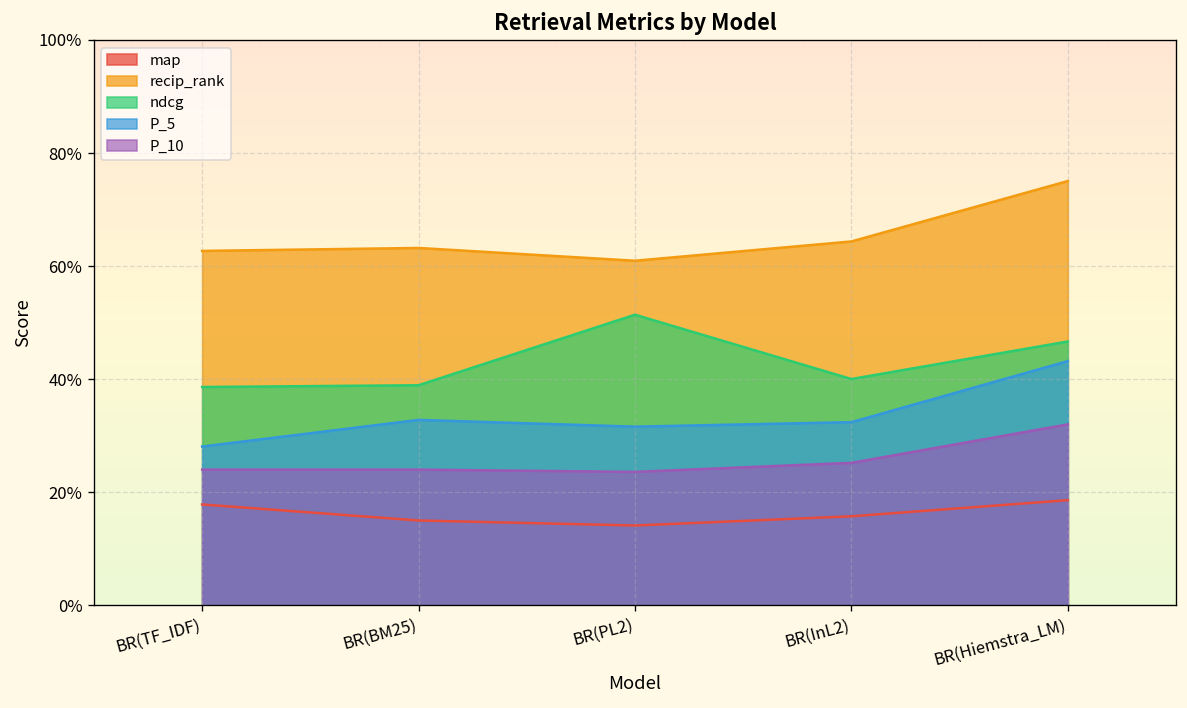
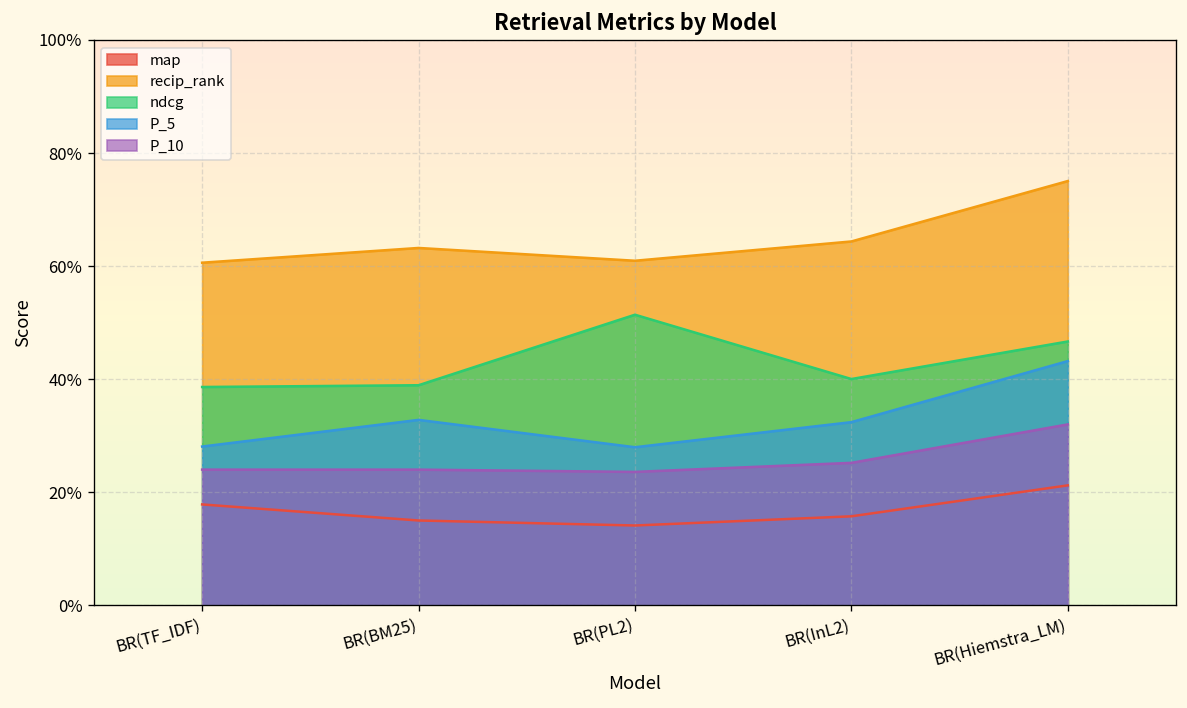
recip_rank, BR(TF_IDF): 63% -> 61%
P_5, BR(PL2): 32% -> 28%
map, BR(Hiemstra_LM): 19% -> 21%
